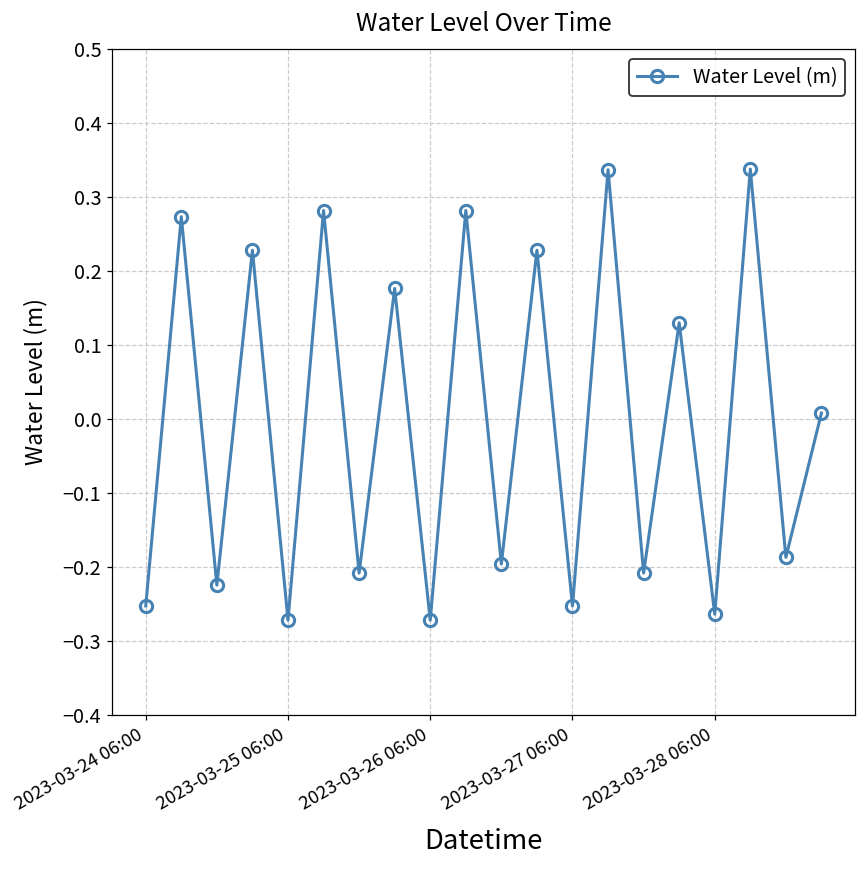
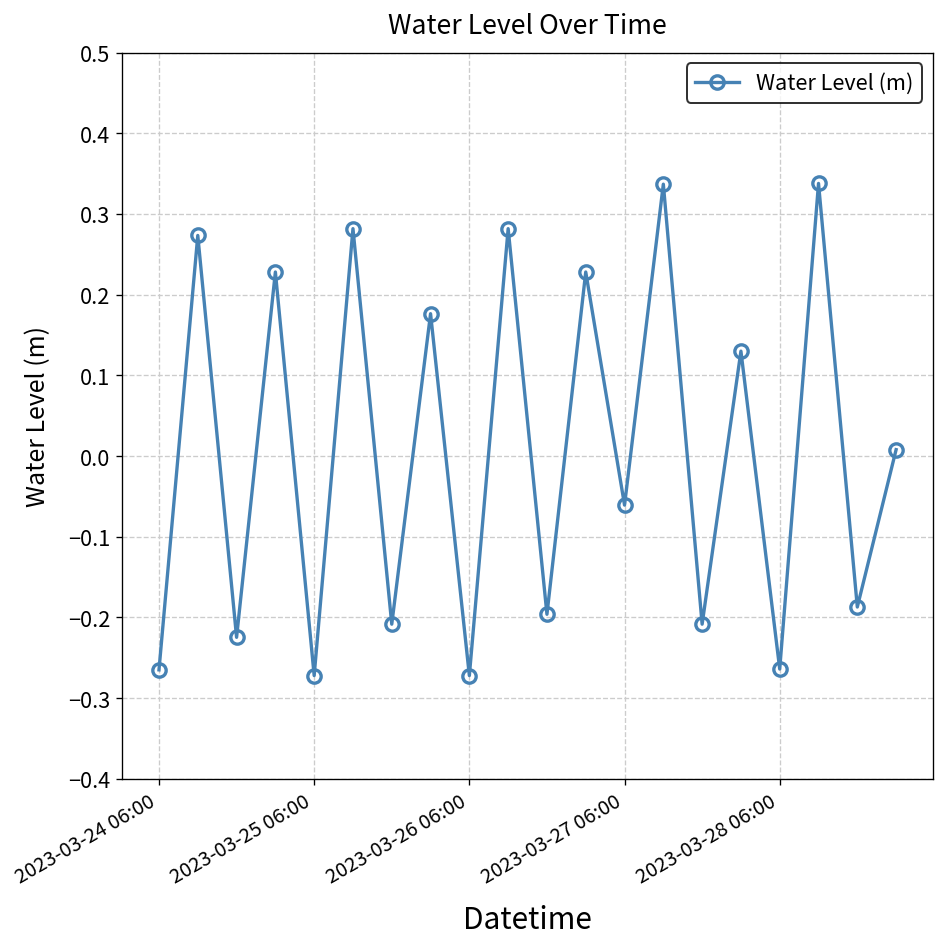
2023-03-24 06:00: -0.25 -> -0.26
2023-03-27 06:00: -0.25 -> -0.06
